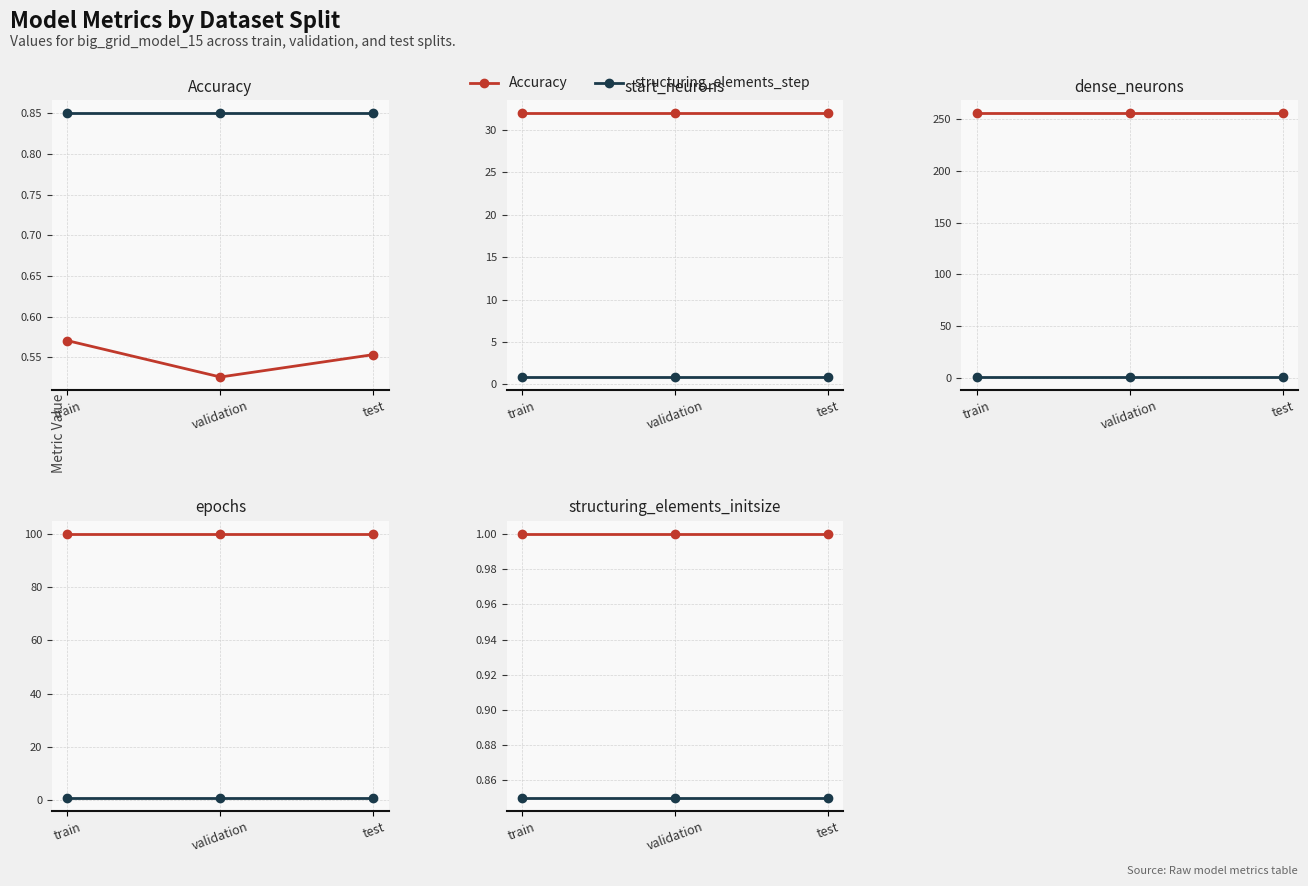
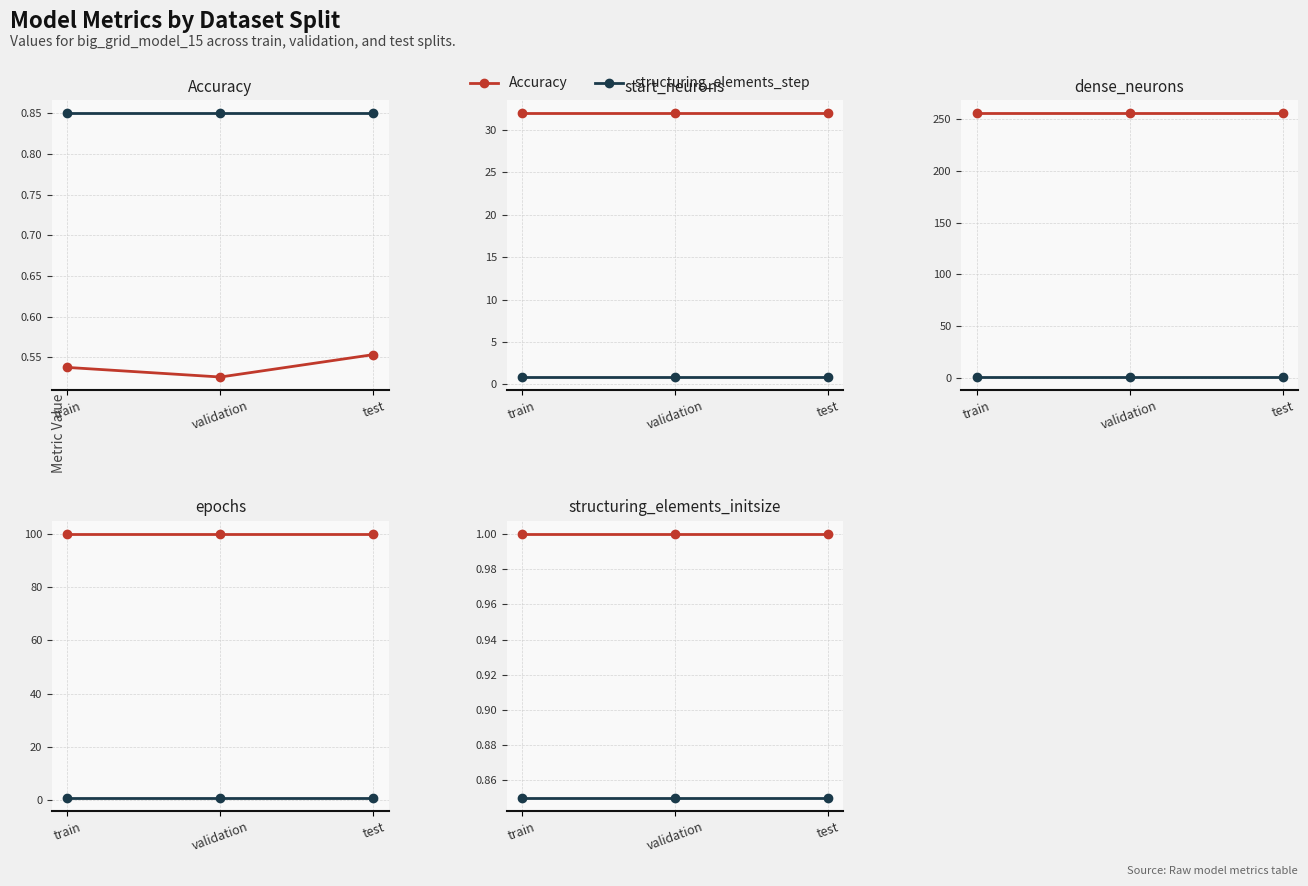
Accuracy, Accuracy, train: 0.57 -> 0.54
